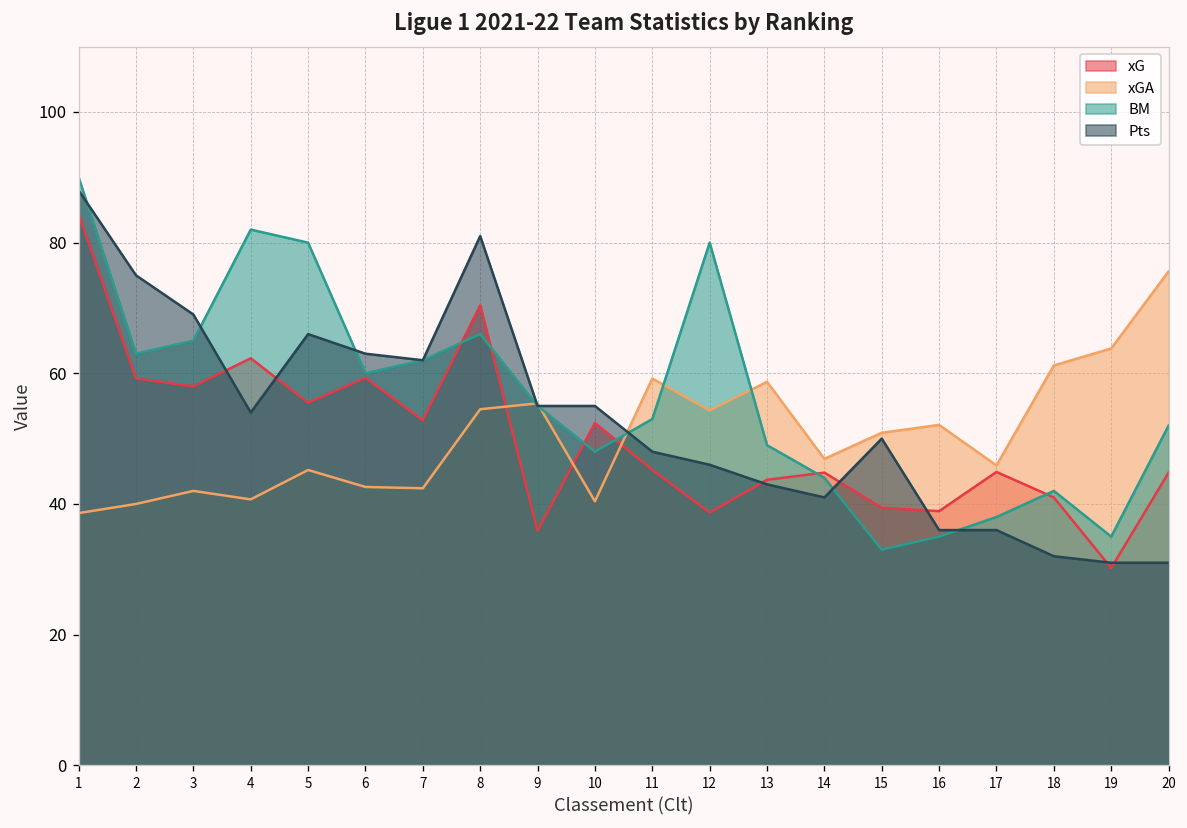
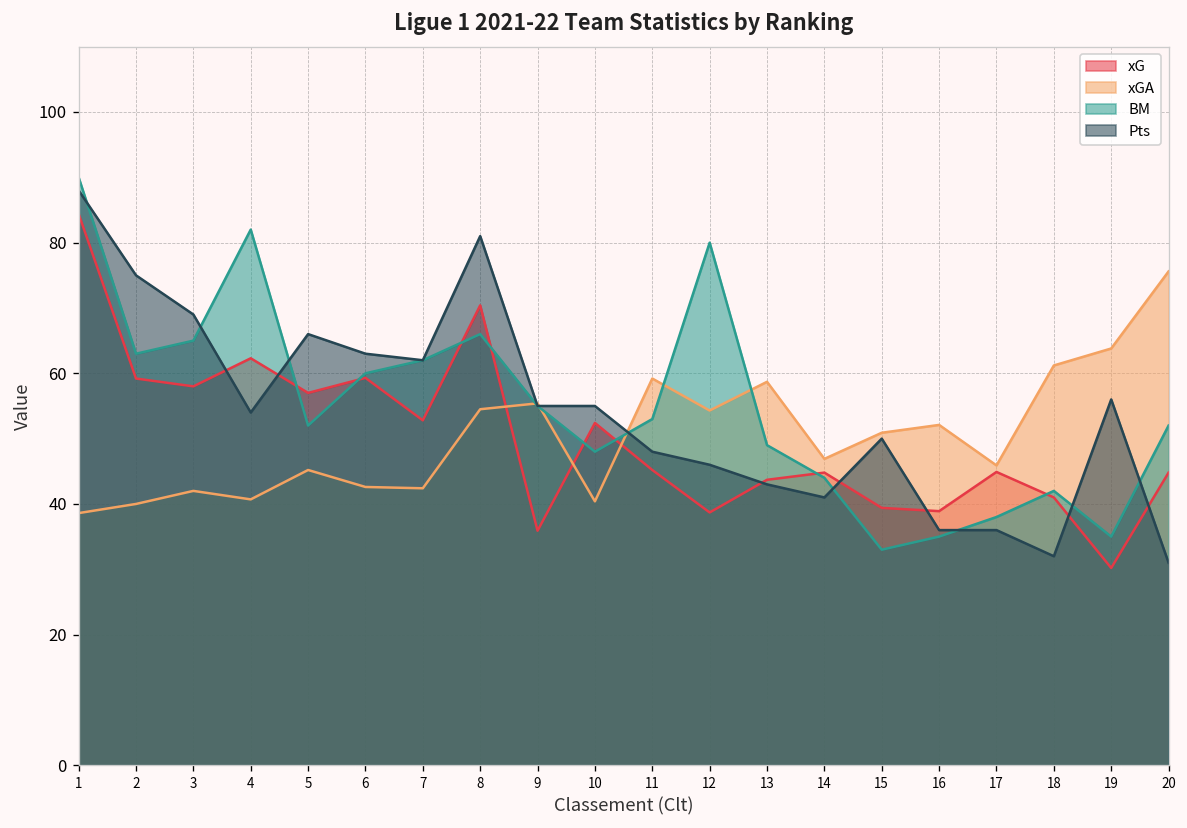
xG, 5: 56 -> 57
BM, 5: 80 -> 52
Pts, 19: 31 -> 56
